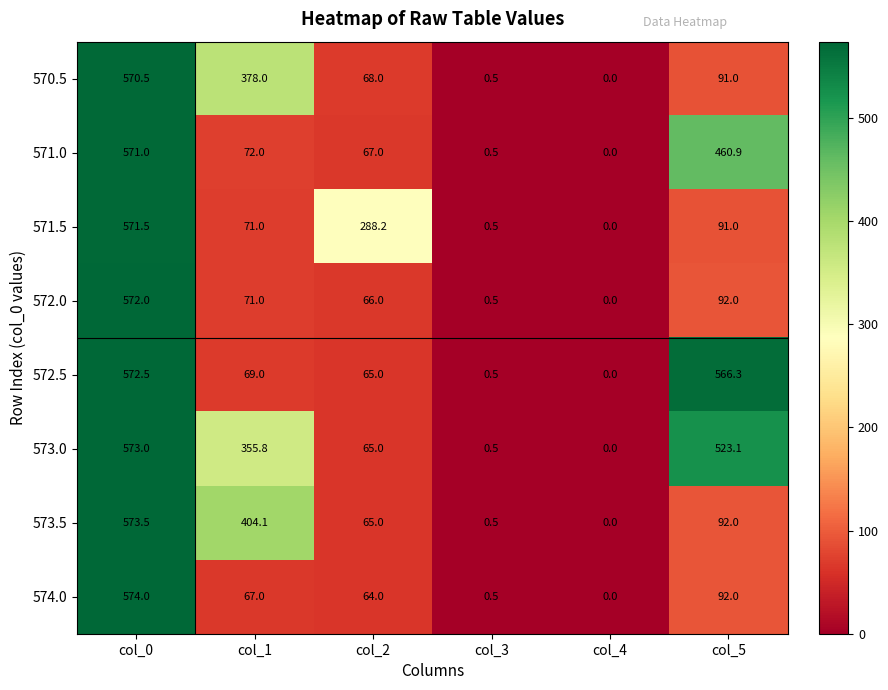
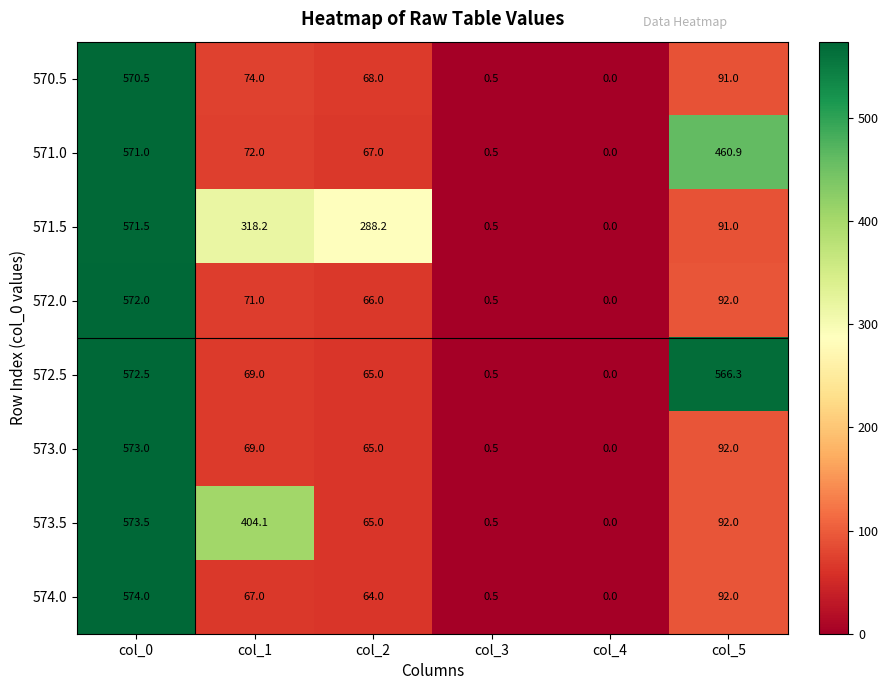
570.5, col_1: 378.0 -> 74.0
571.5, col_1: 71.0 -> 318.2
573.0, col_1: 355.8 -> 69.0
573.0, col_5: 523.1 -> 92.0
